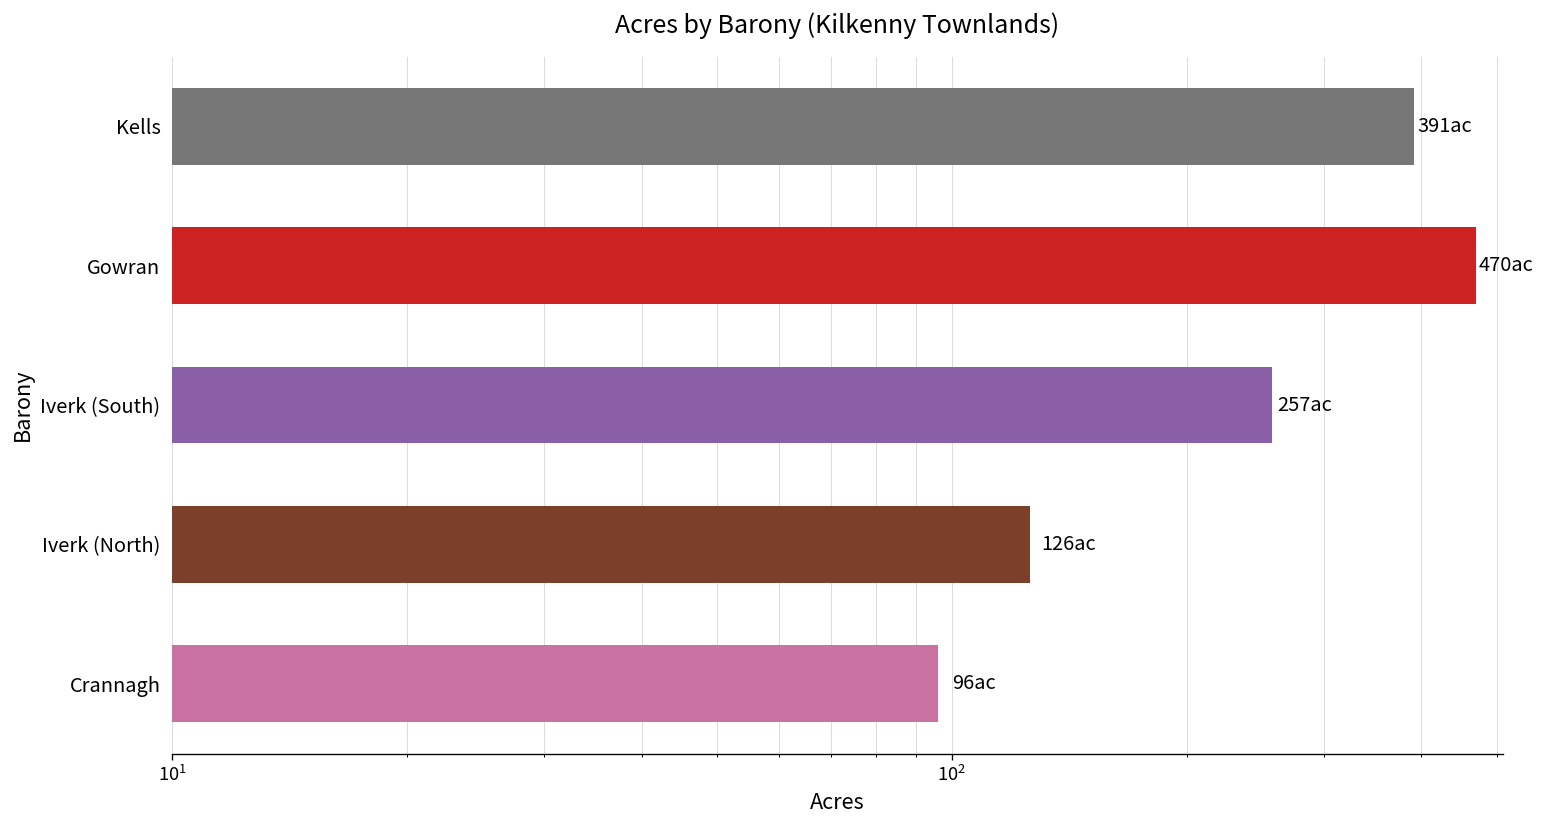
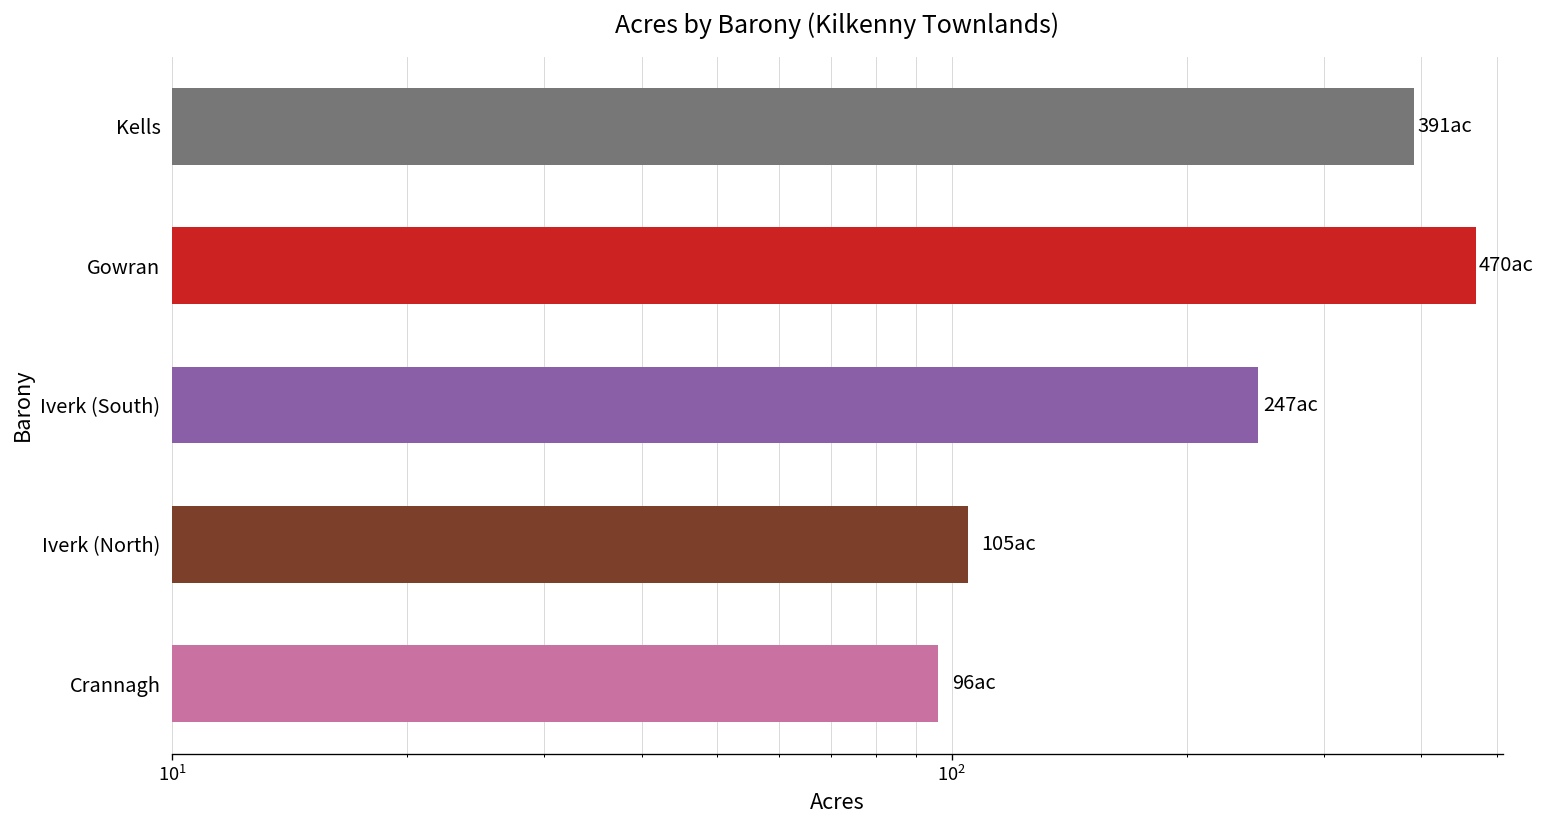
Iverk (South): 257 -> 247
Iverk (North): 126 -> 105
